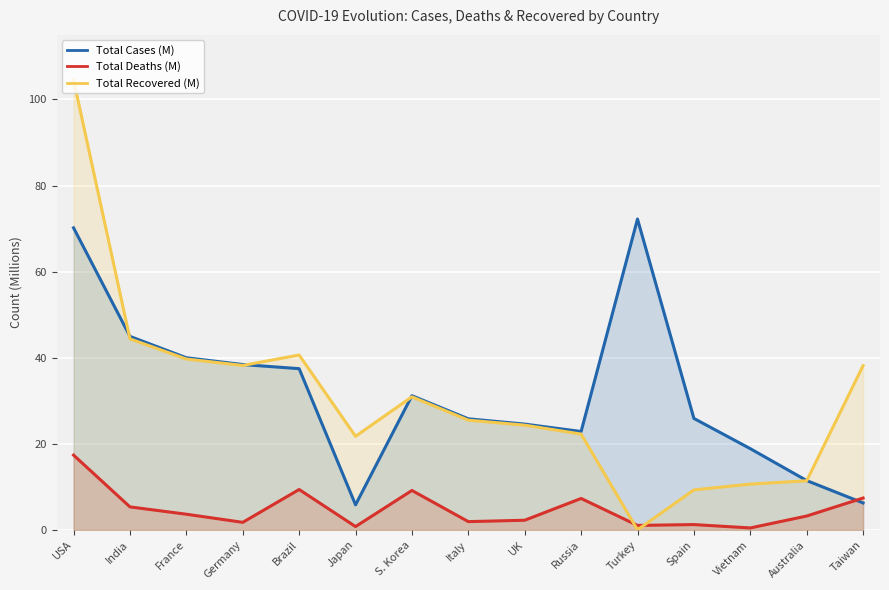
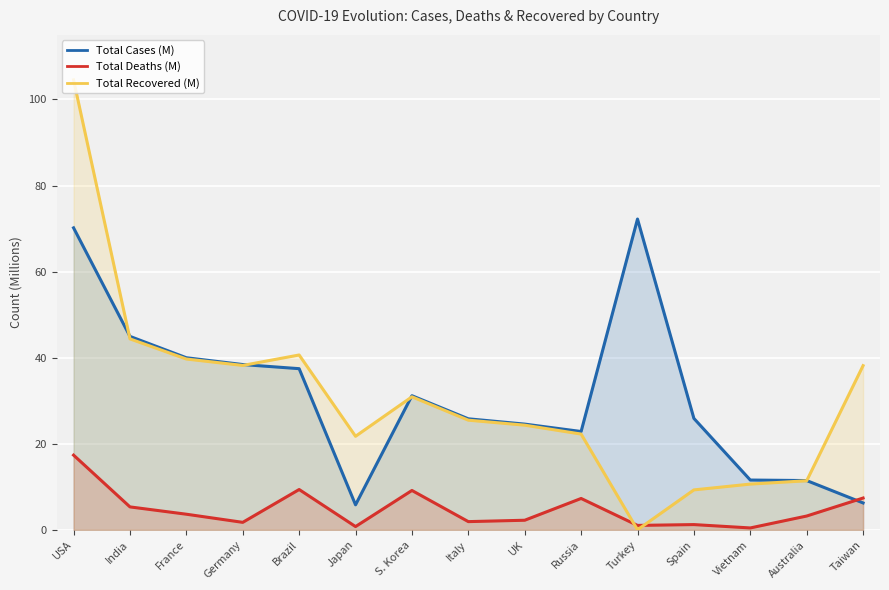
Total Cases (M), Vietnam: 19 -> 12
